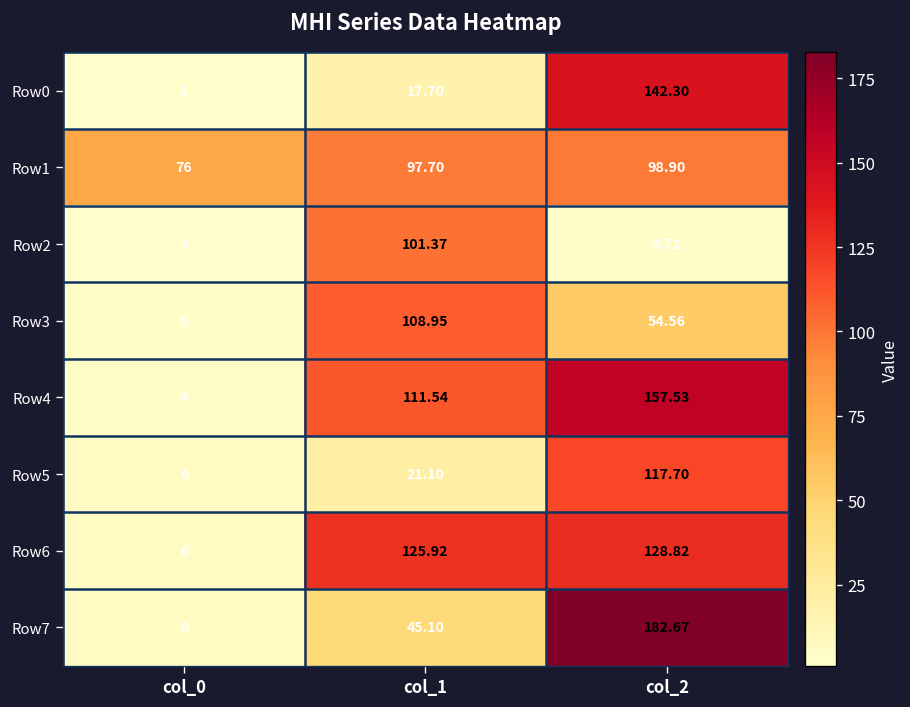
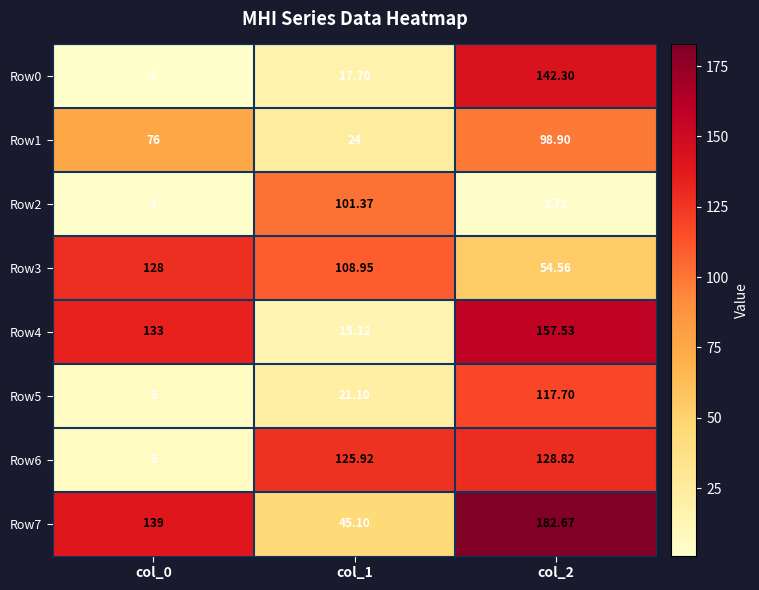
Row1, col_1: 97.70 -> 24
Row3, col_0: 5 -> 128
Row4, col_0: 4 -> 133
Row4, col_1: 111.54 -> 15.12
Row7, col_0: 6 -> 139
